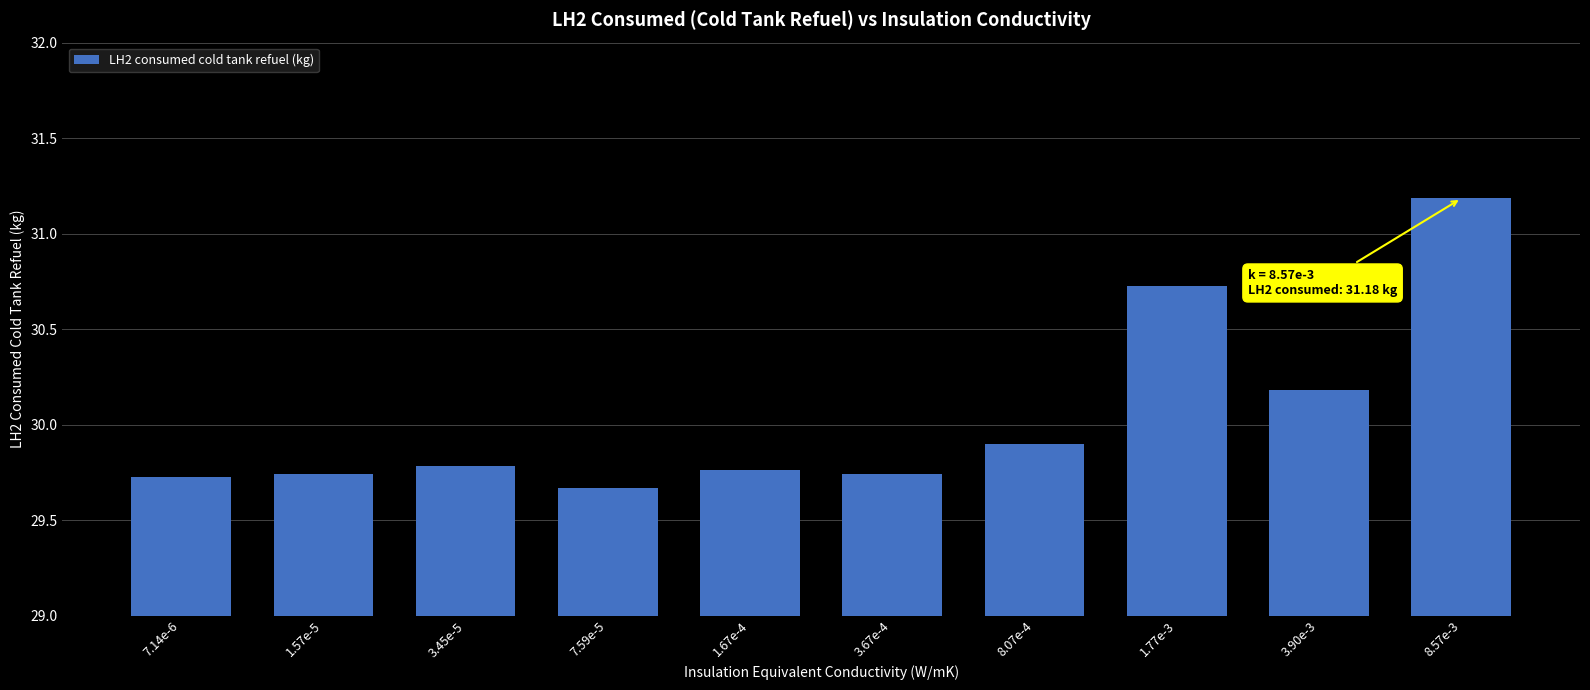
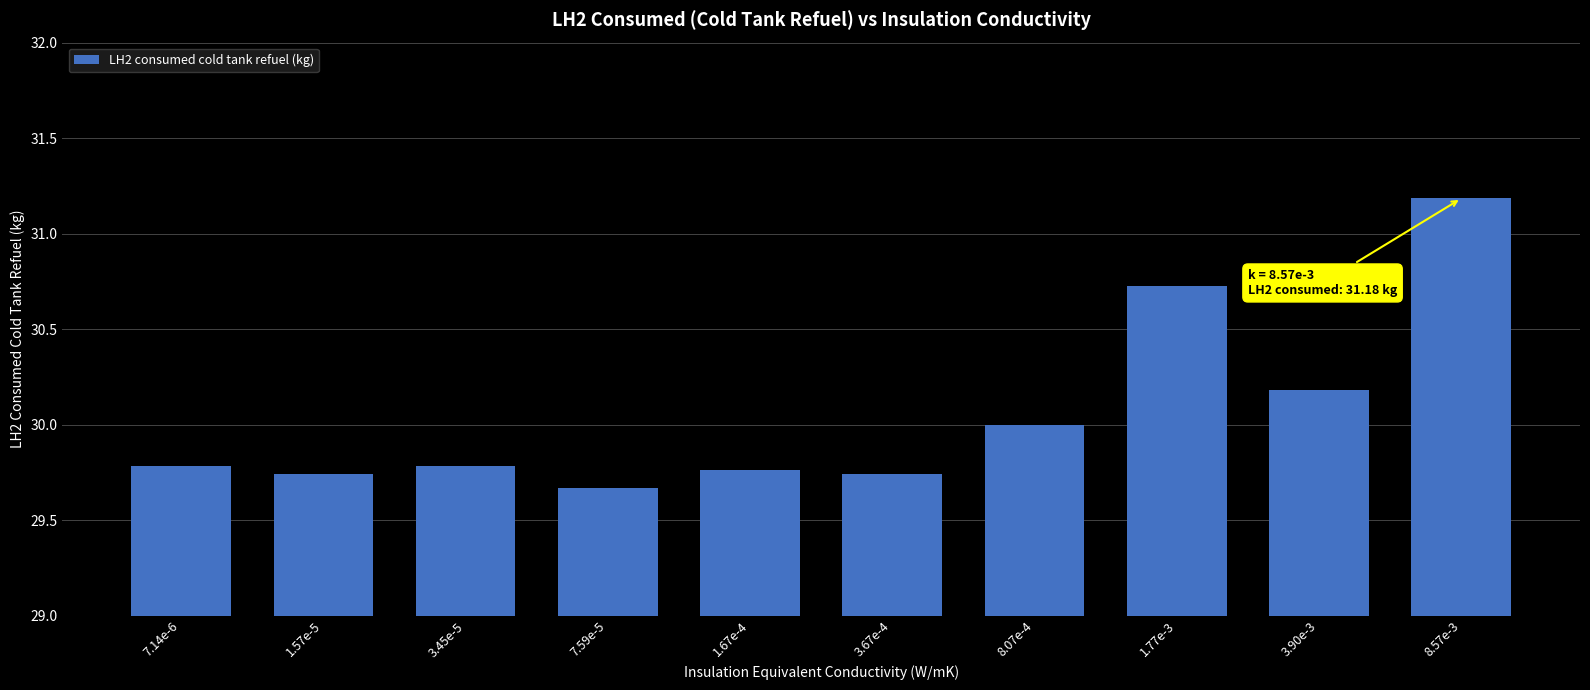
7.14e-6: 29.73 -> 29.78
8.07e-4: 29.90 -> 30.00
